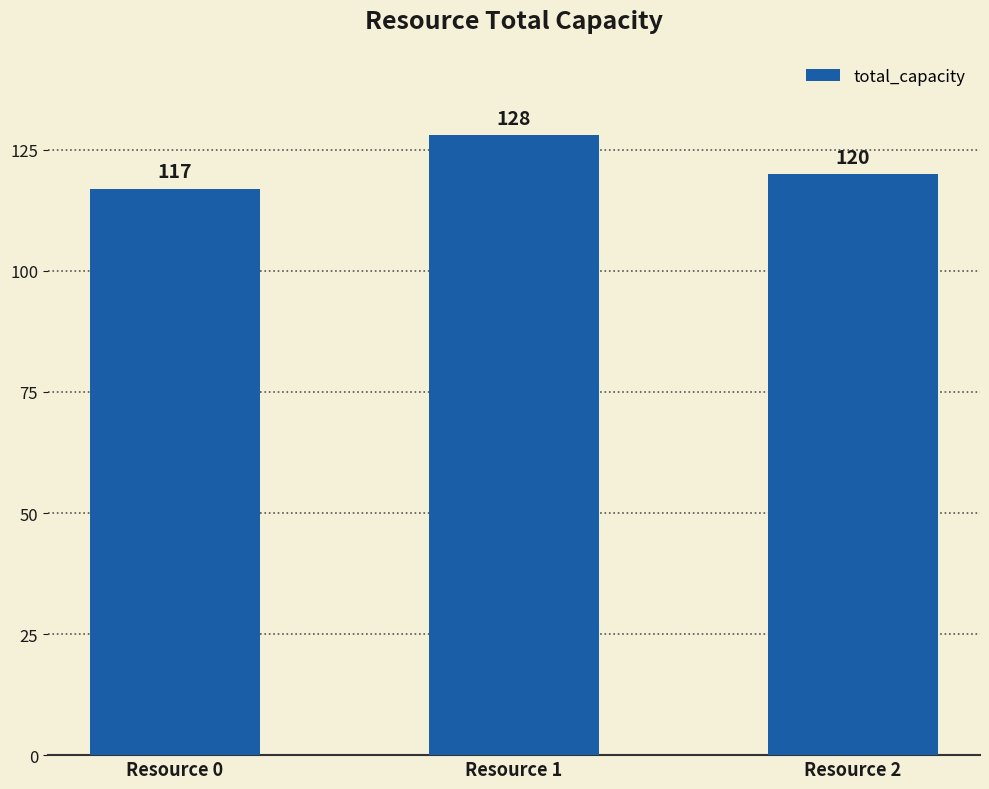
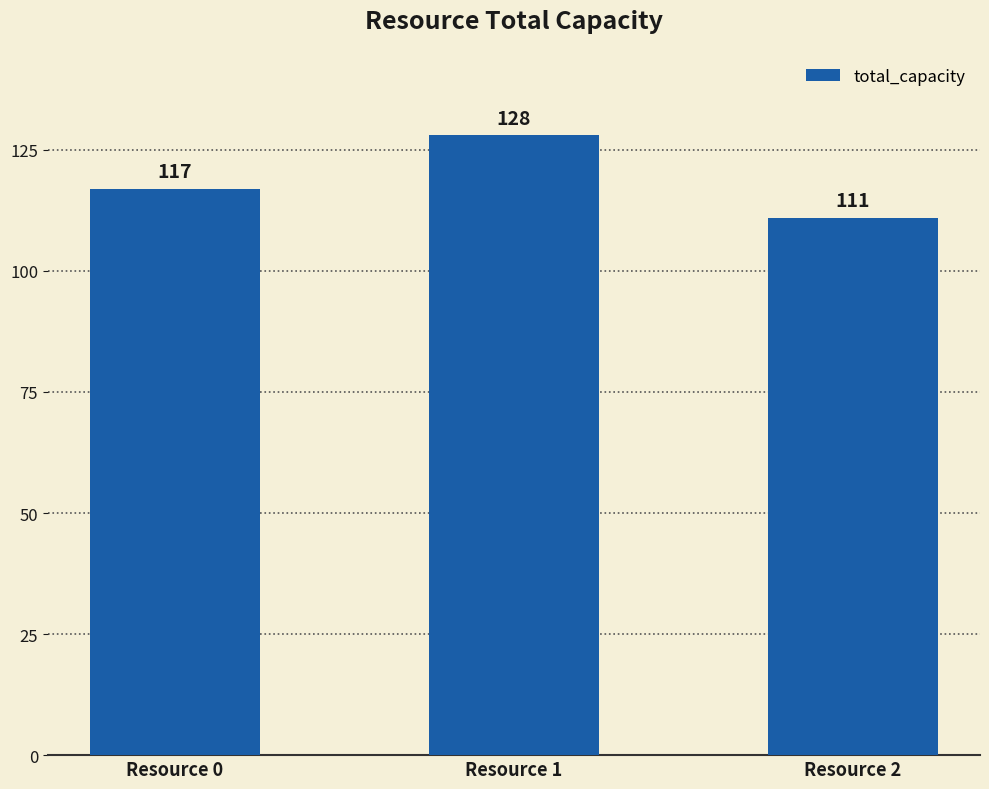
Resource 2: 120 -> 111
